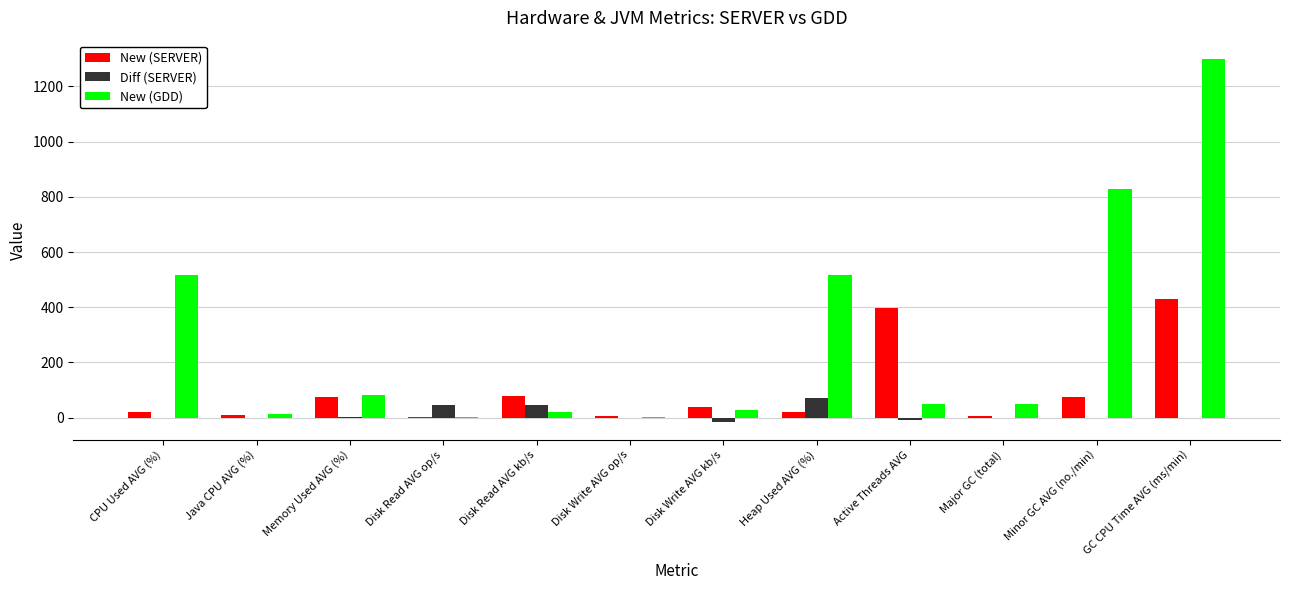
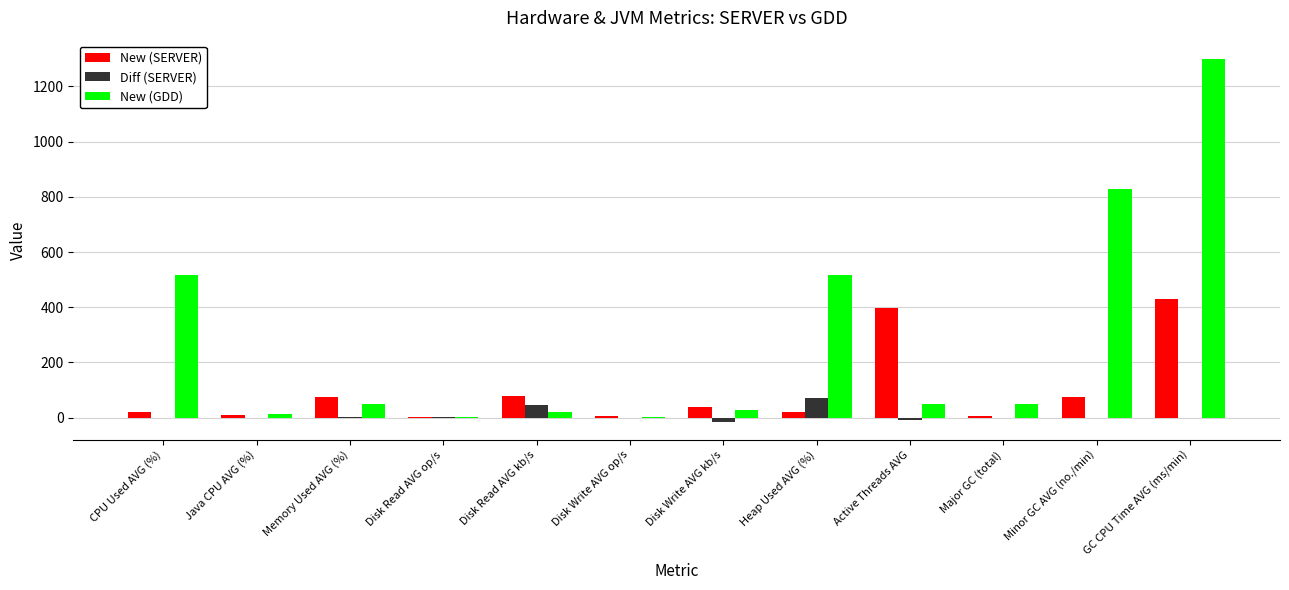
New (GDD), Memory Used AVG (%): 80 -> 50
Diff (SERVER), Disk Read AVG op/s: 50 -> 0
